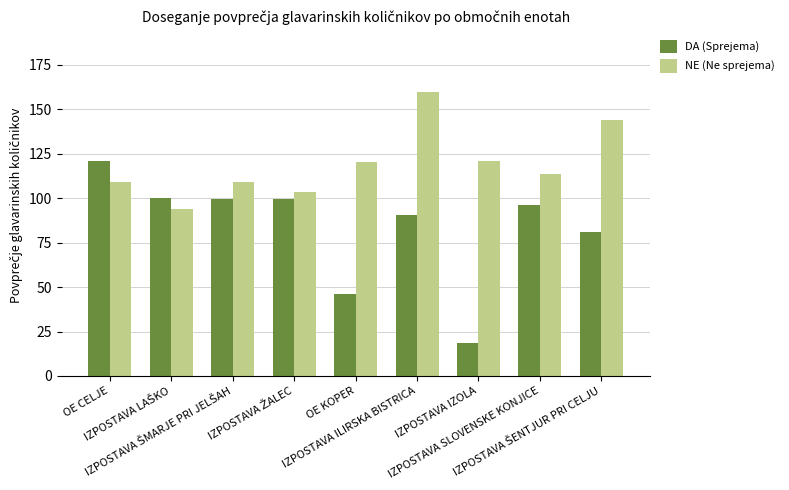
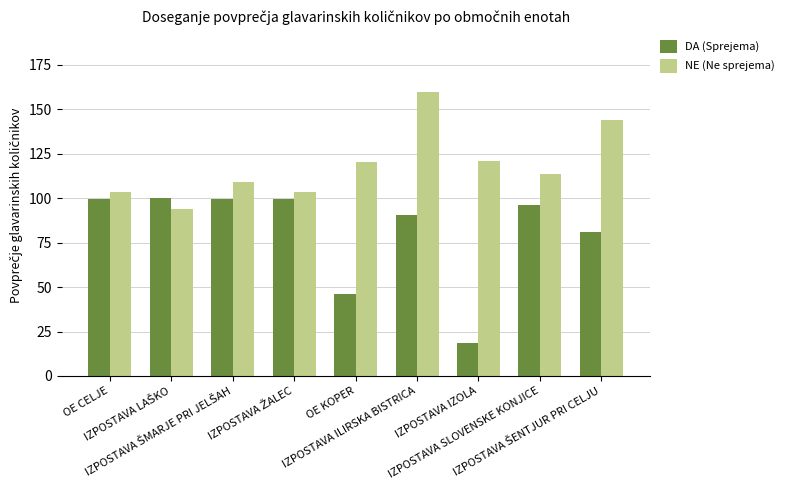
DA (Sprejema), OE CELJE: 121 -> 100
NE (Ne sprejema), OE CELJE: 109 -> 103
